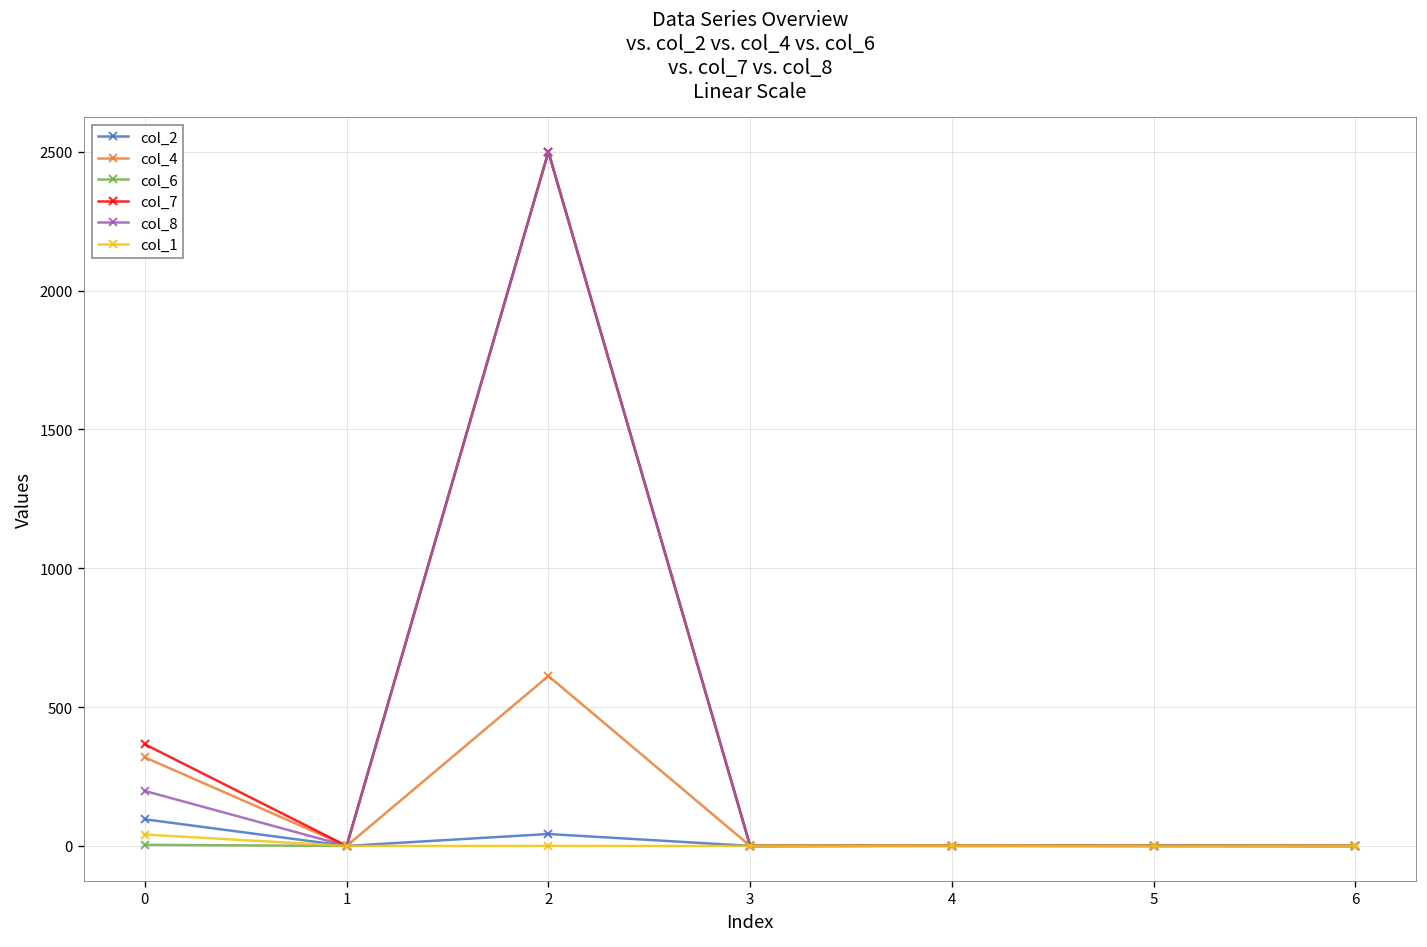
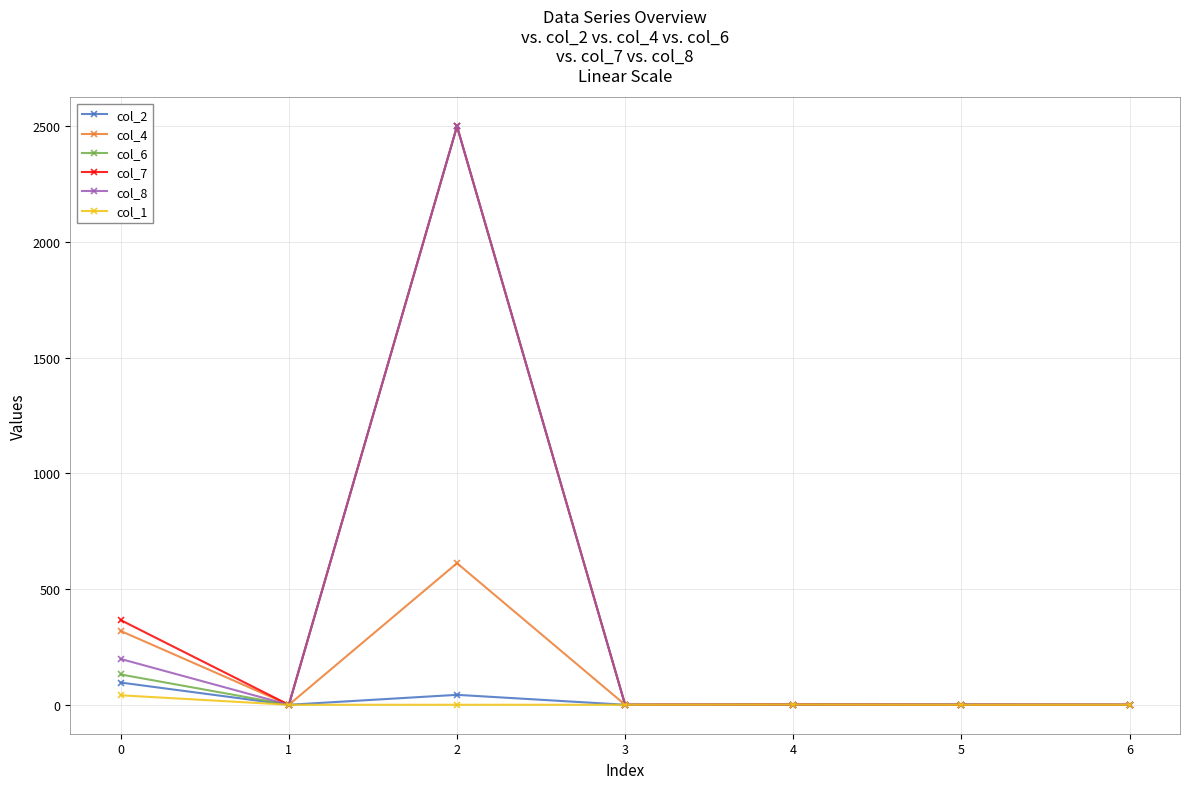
col_6, 0: 0 -> 130
